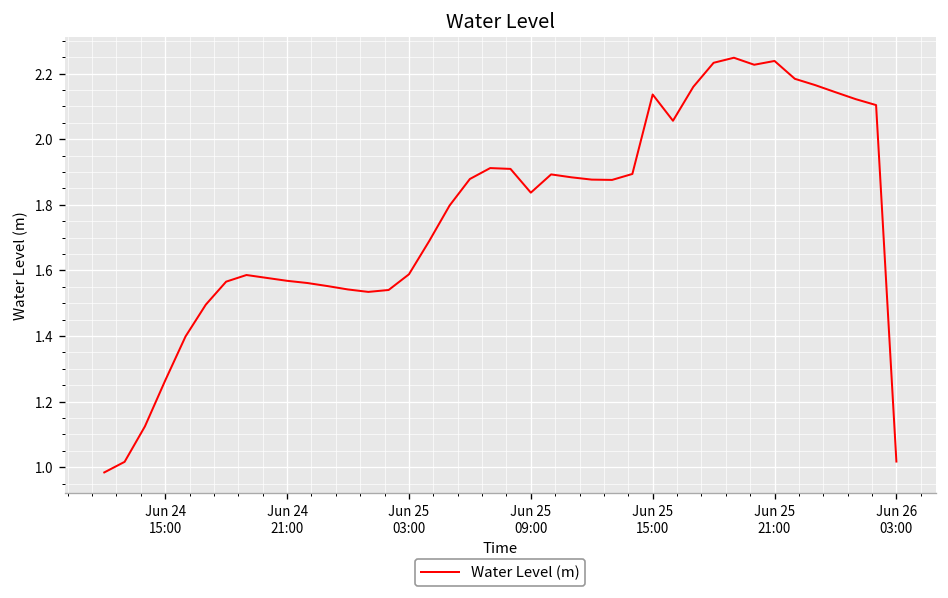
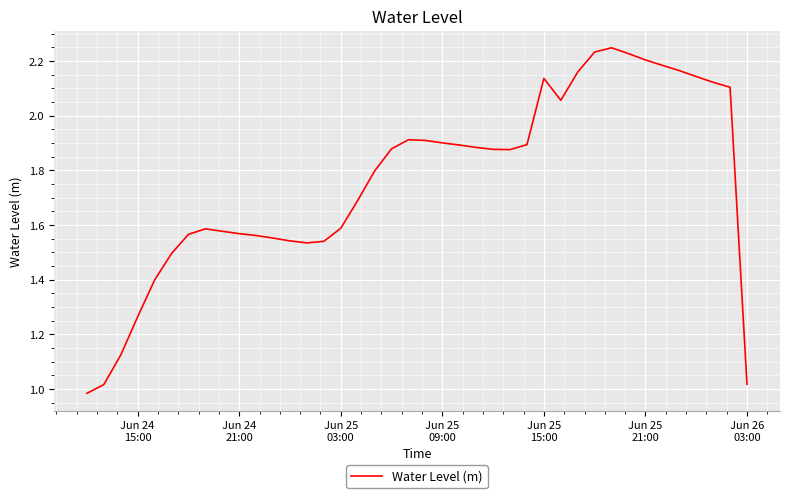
Jun 25 09:00: 1.84 -> 1.90
Jun 25 21:00: 2.24 -> 2.20
